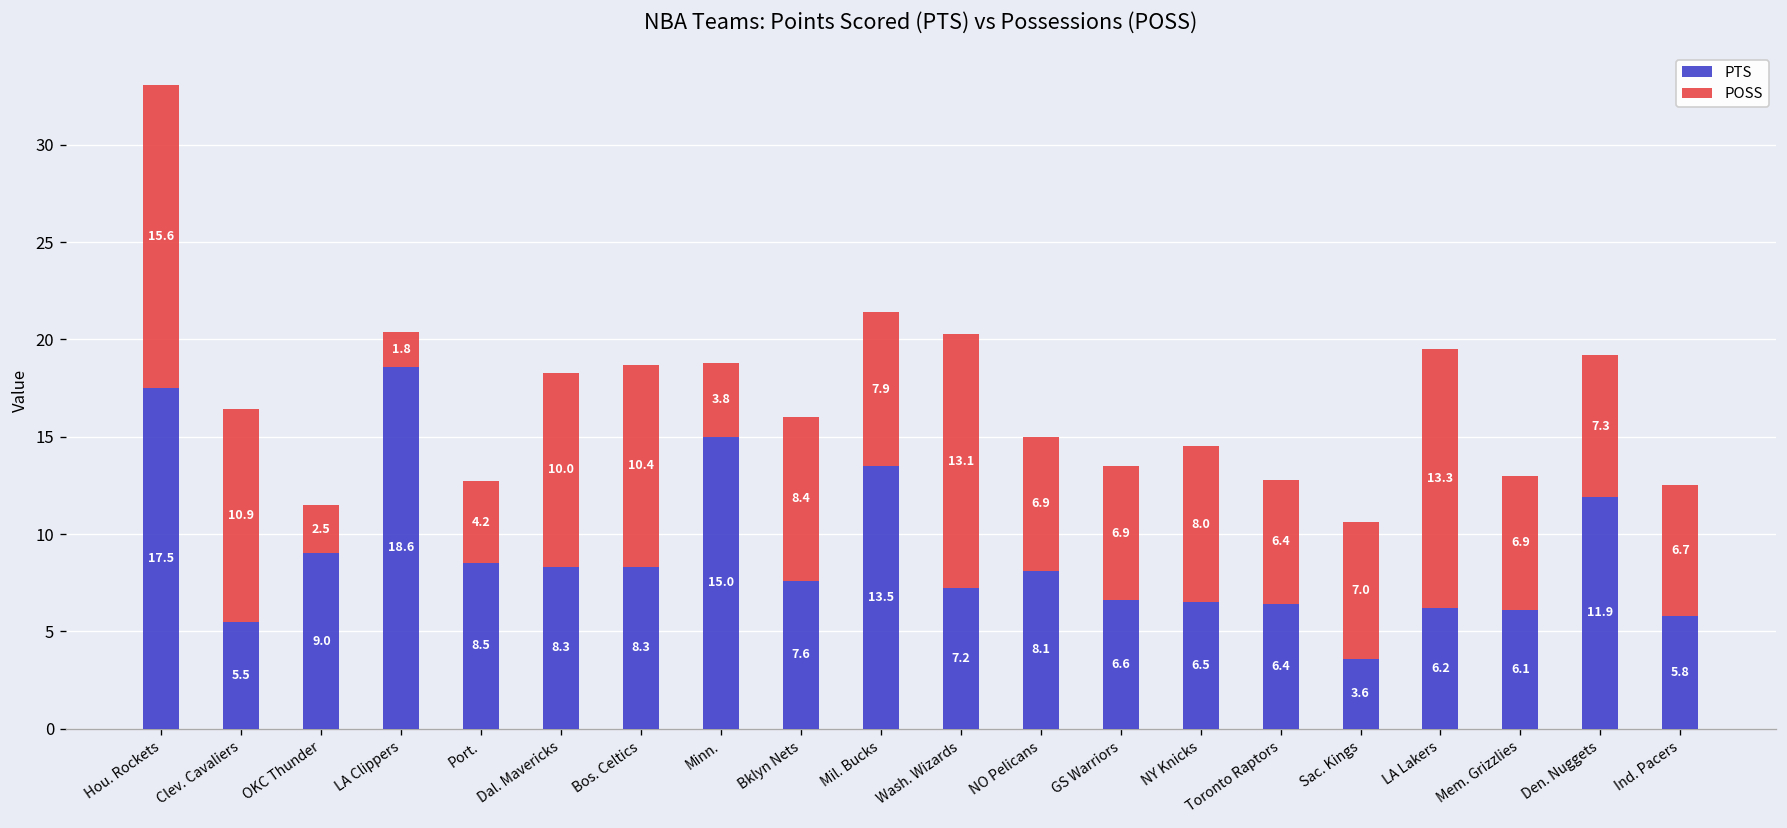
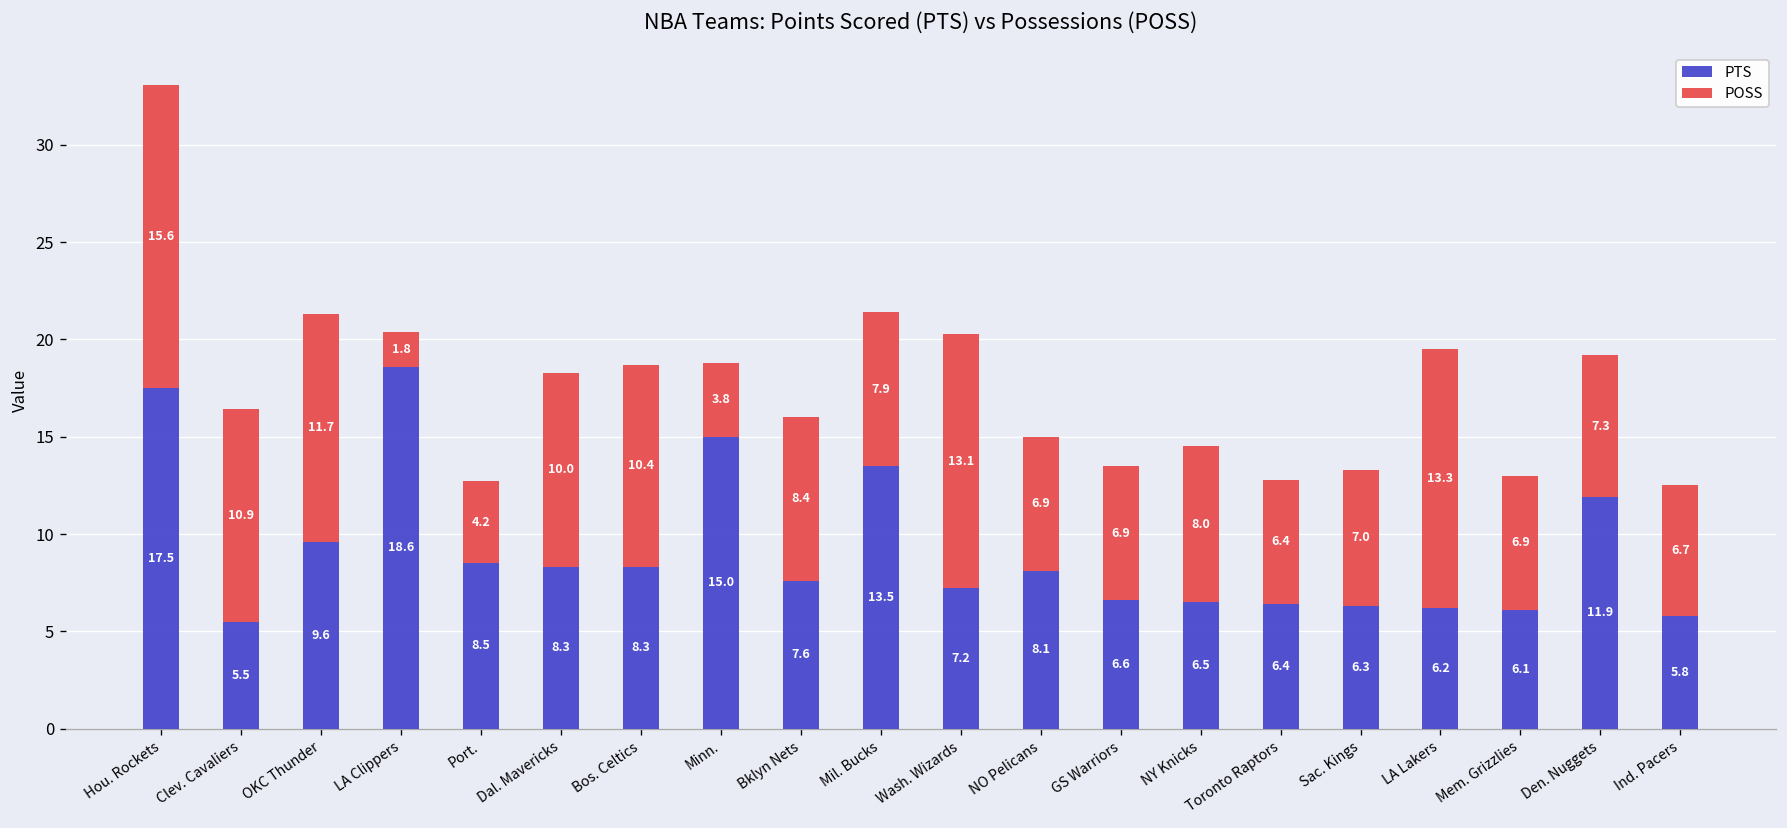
PTS, OKC Thunder: 9.0 -> 9.6
POSS, OKC Thunder: 2.5 -> 11.7
PTS, Sac. Kings: 3.6 -> 6.3
